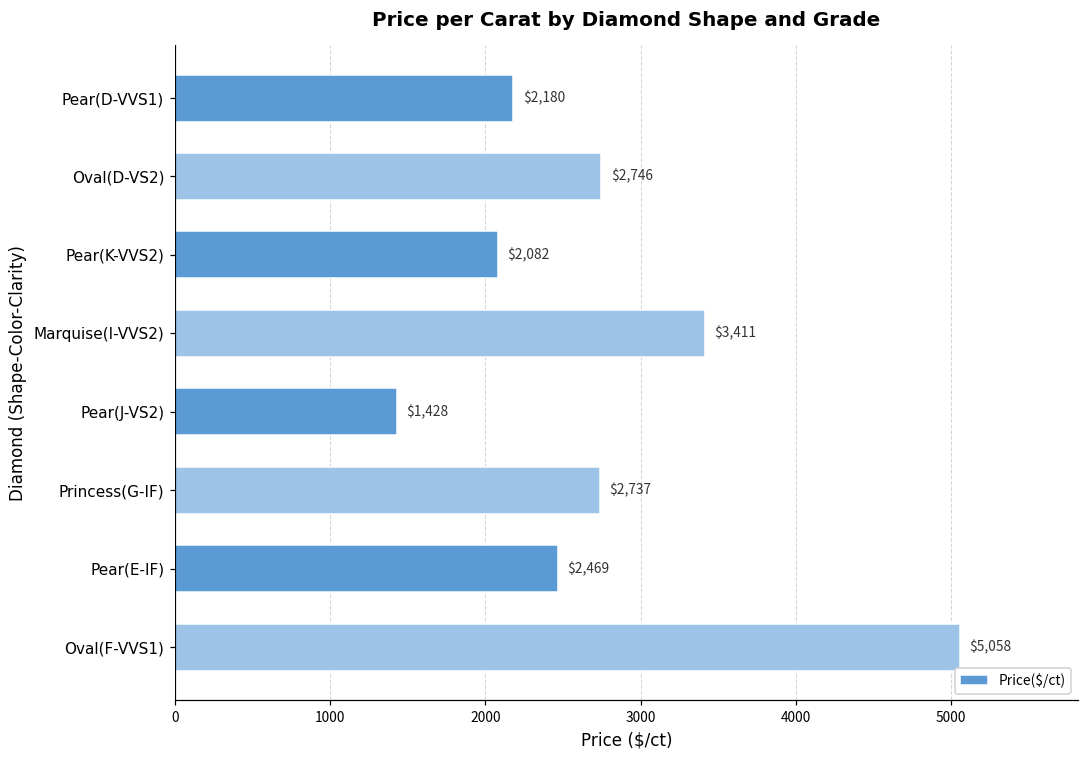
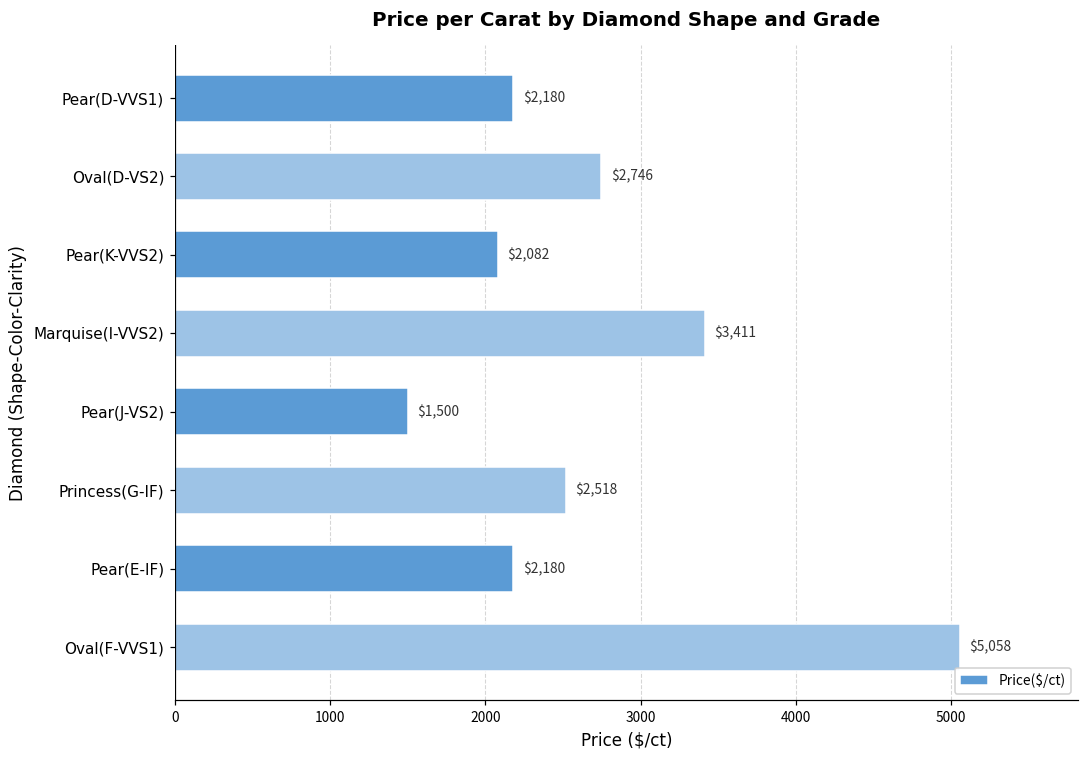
Pear(J-VS2): $1,428 -> $1,500
Princess(G-IF): $2,737 -> $2,518
Pear(E-IF): $2,469 -> $2,180
